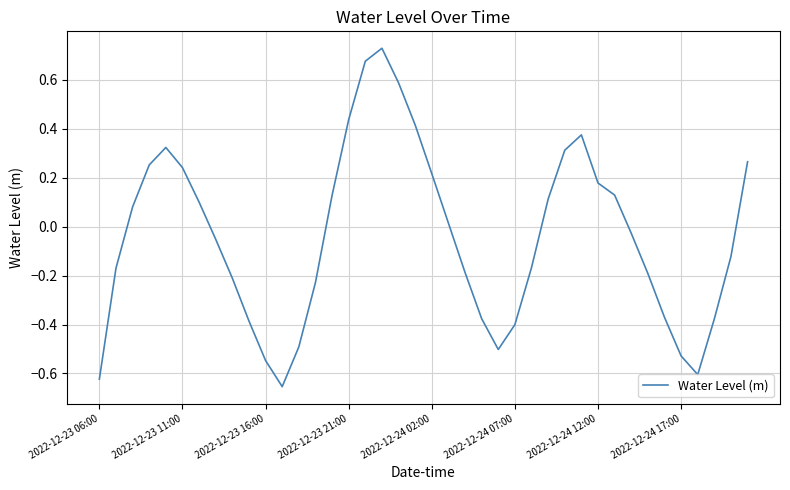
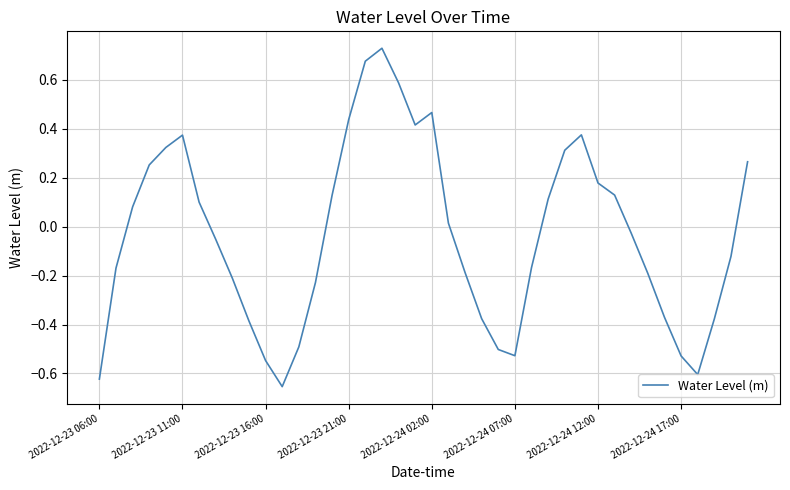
2022-12-23 11:00: 0.24 -> 0.37
2022-12-24 02:00: 0.22 -> 0.47
2022-12-24 07:00: -0.40 -> -0.53
